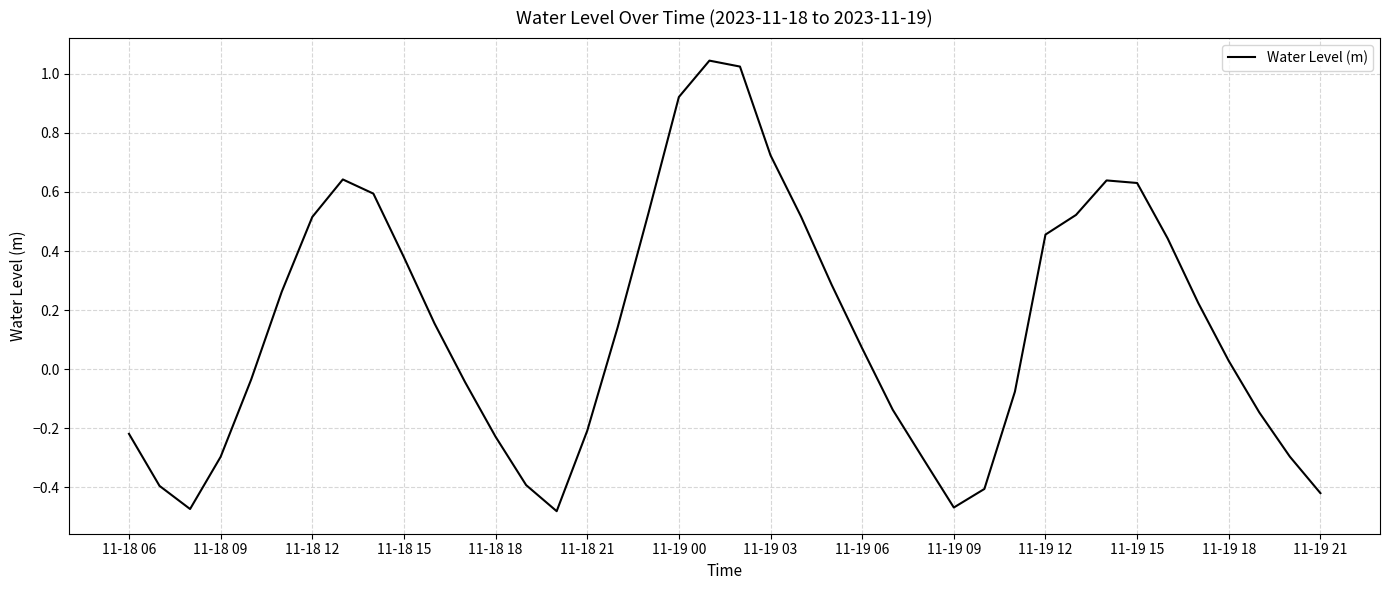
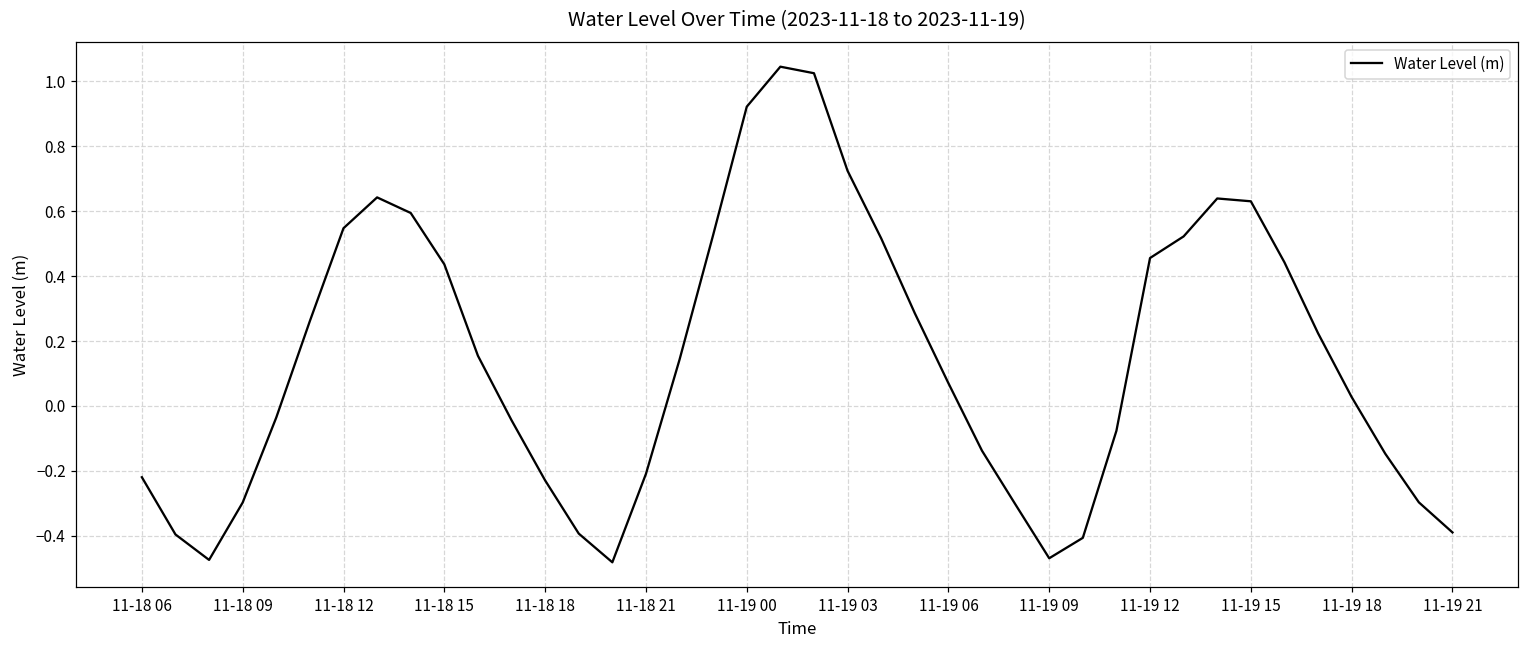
11-18 12: 0.52 -> 0.55
11-18 15: 0.38 -> 0.44
11-19 21: -0.42 -> -0.39
